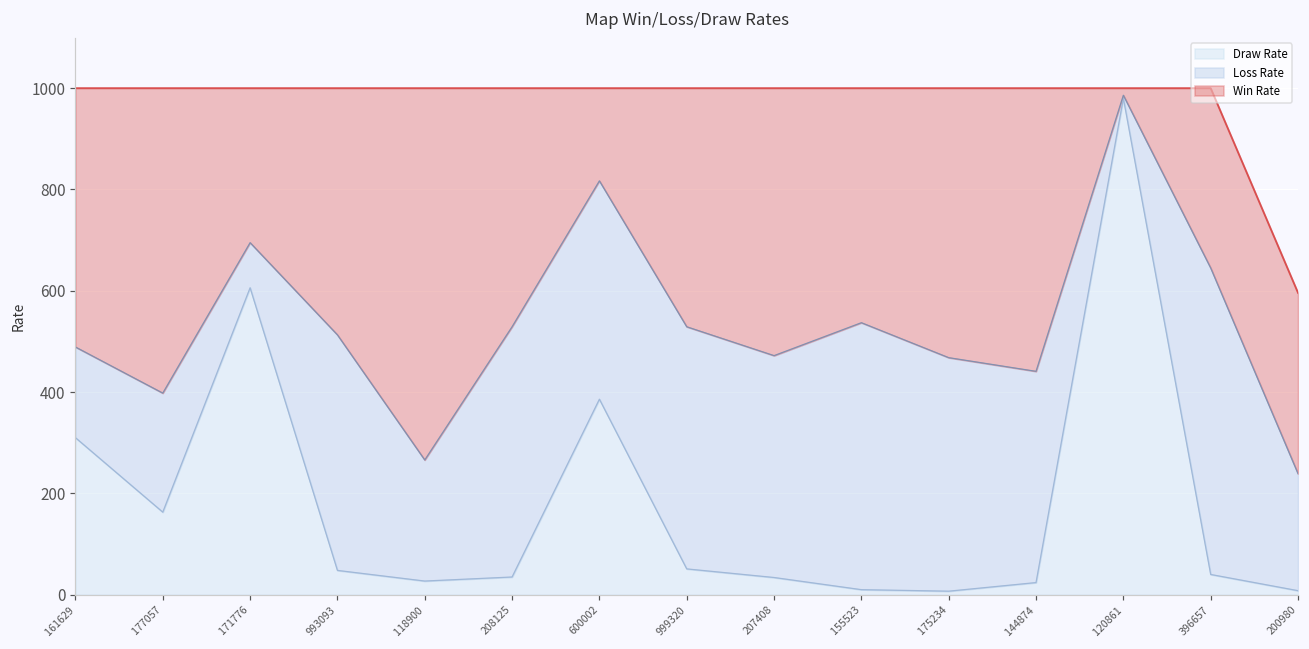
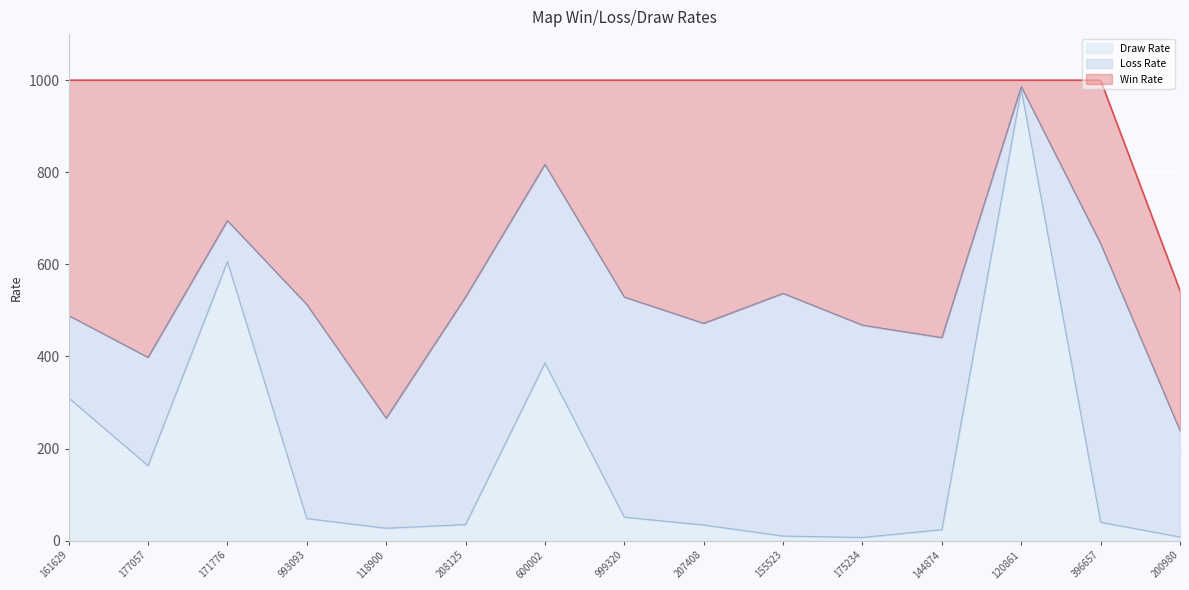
Win Rate, 200980: 360 -> 300
